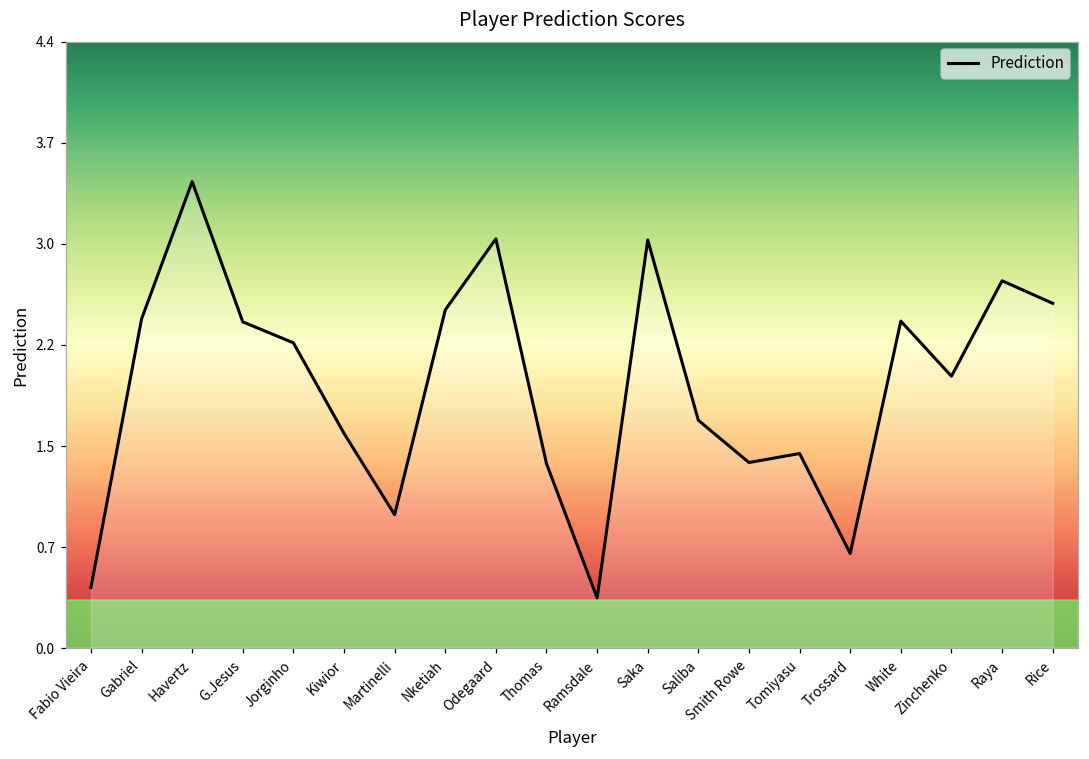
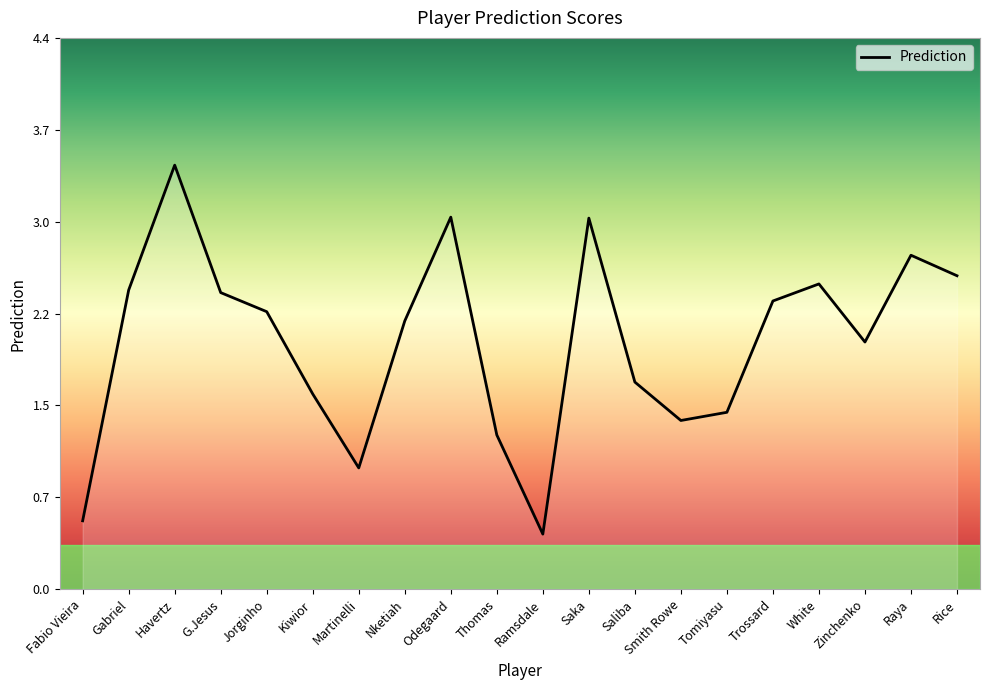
Prediction, Fabio Vieira: 0.44 -> 0.55
Prediction, Nketiah: 2.48 -> 2.16
Prediction, Thomas: 1.35 -> 1.24
Prediction, Ramsdale: 0.37 -> 0.44
Prediction, Trossard: 0.69 -> 2.32
Prediction, White: 2.39 -> 2.46
